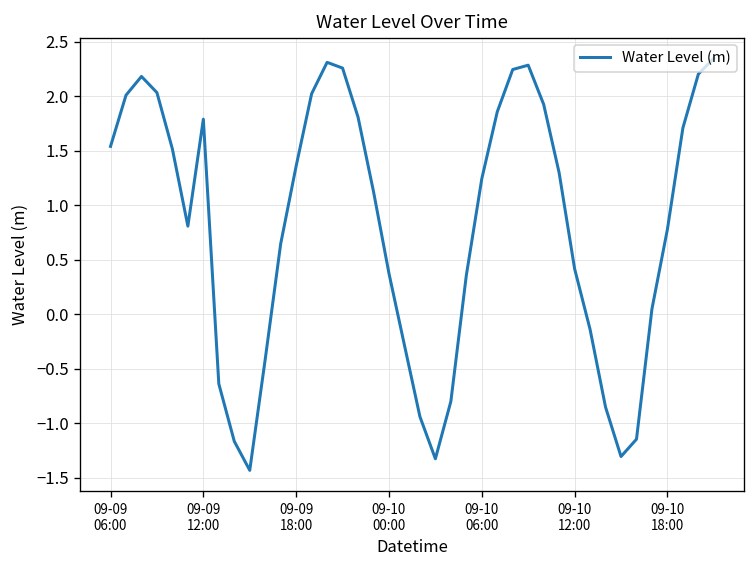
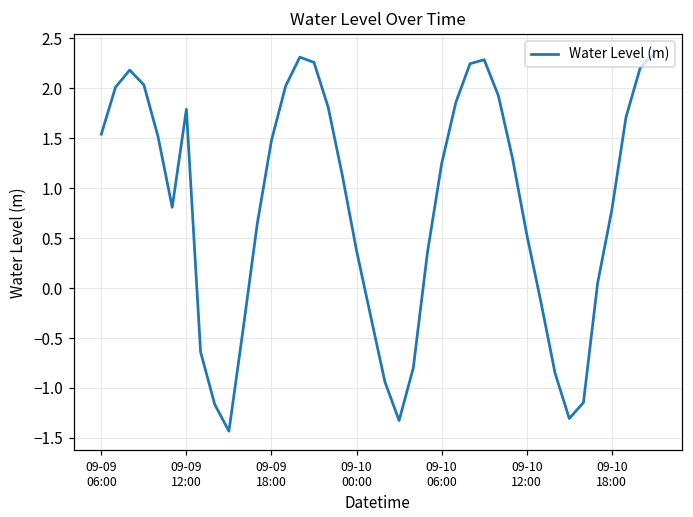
09-09 18:00: 1.4 -> 1.5
09-10 12:00: 0.4 -> 0.5
